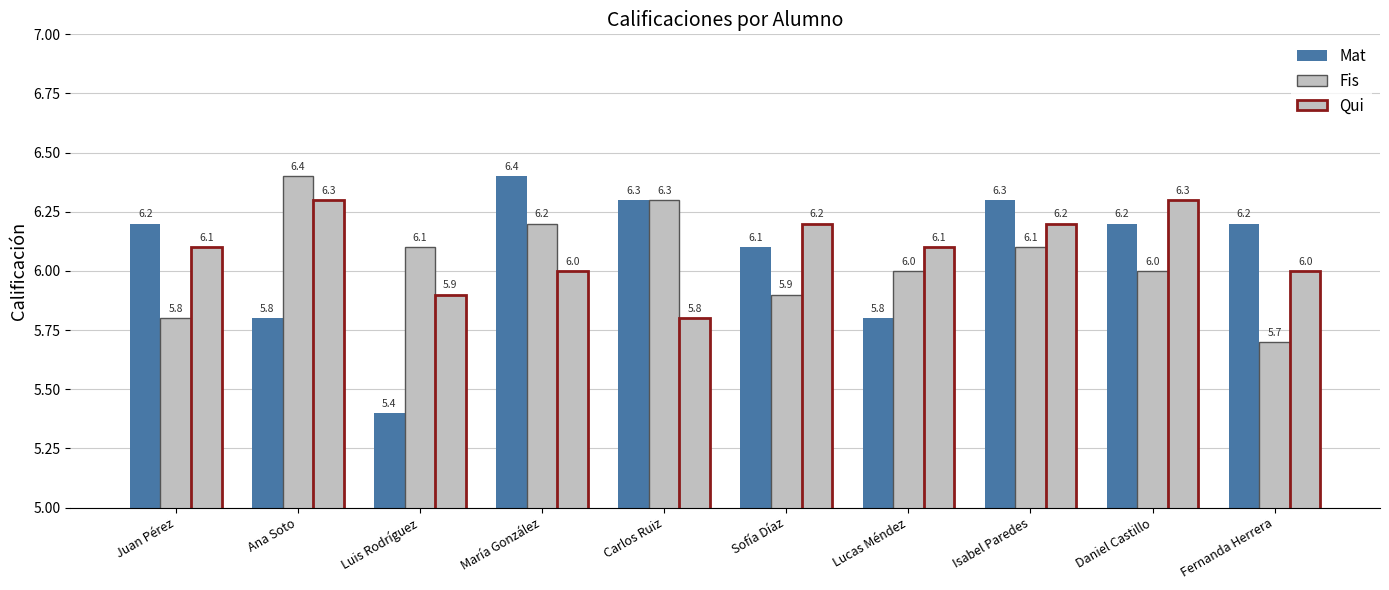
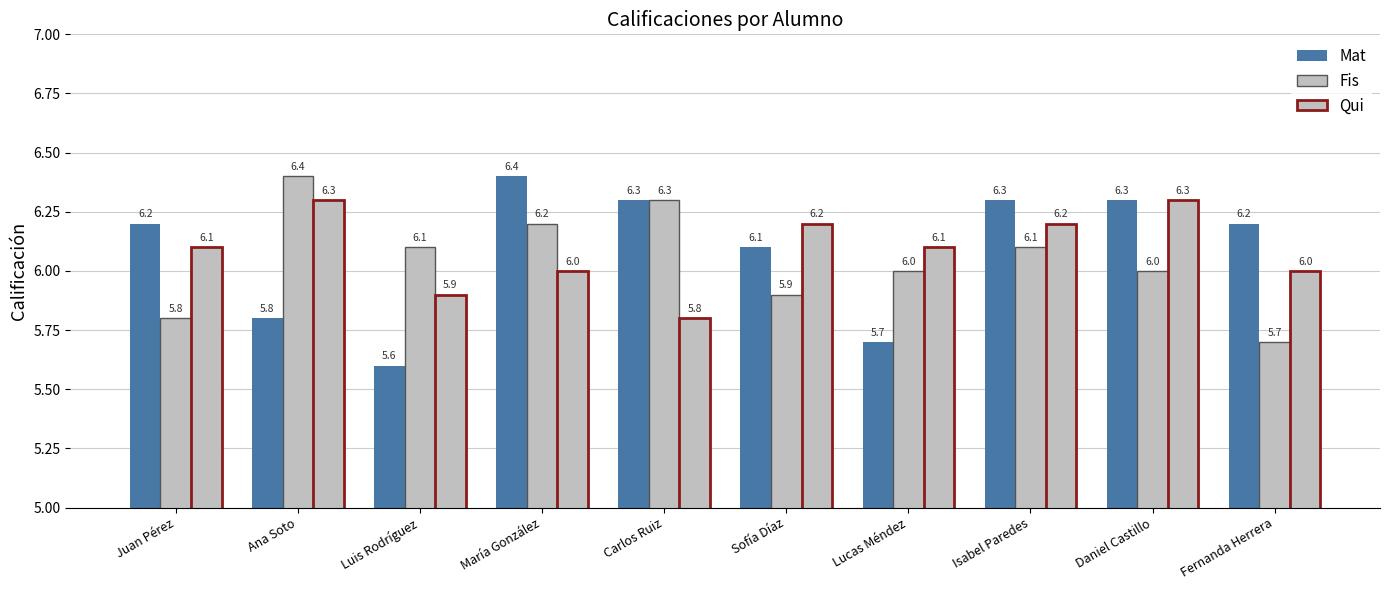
Mat, Luis Rodríguez: 5.4 -> 5.6
Mat, Lucas Méndez: 5.8 -> 5.7
Mat, Daniel Castillo: 6.2 -> 6.3
